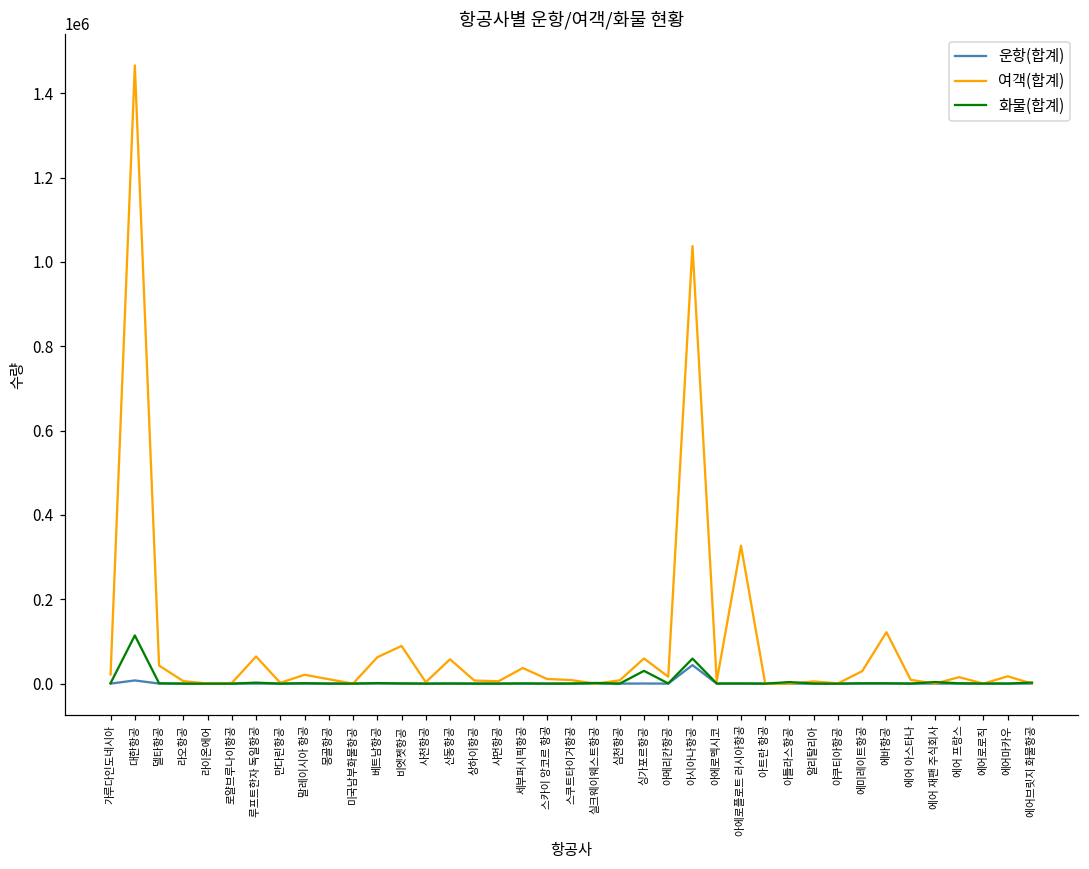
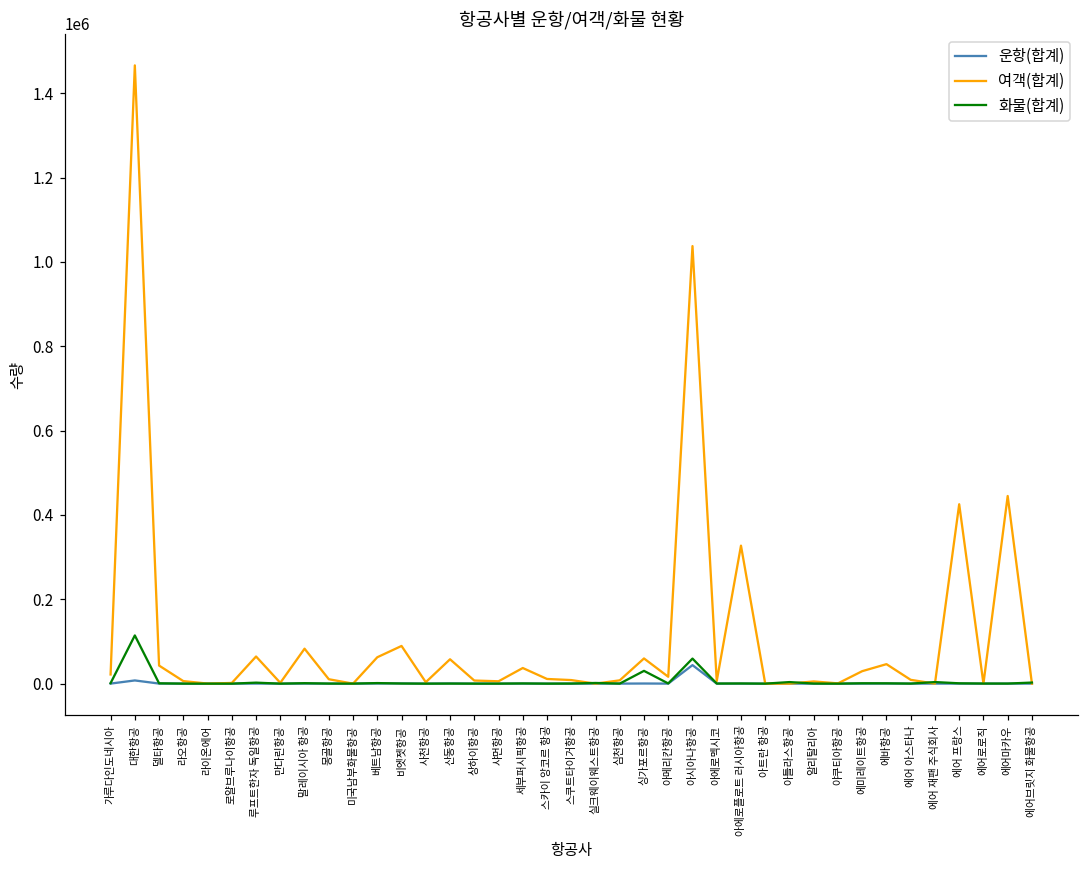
여객(합계), 말레이시아 항공: 20000 -> 80000
여객(합계), 에바항공: 120000 -> 50000
여객(합계), 에어 프랑스: 20000 -> 430000
여객(합계), 에어마카우: 20000 -> 440000
